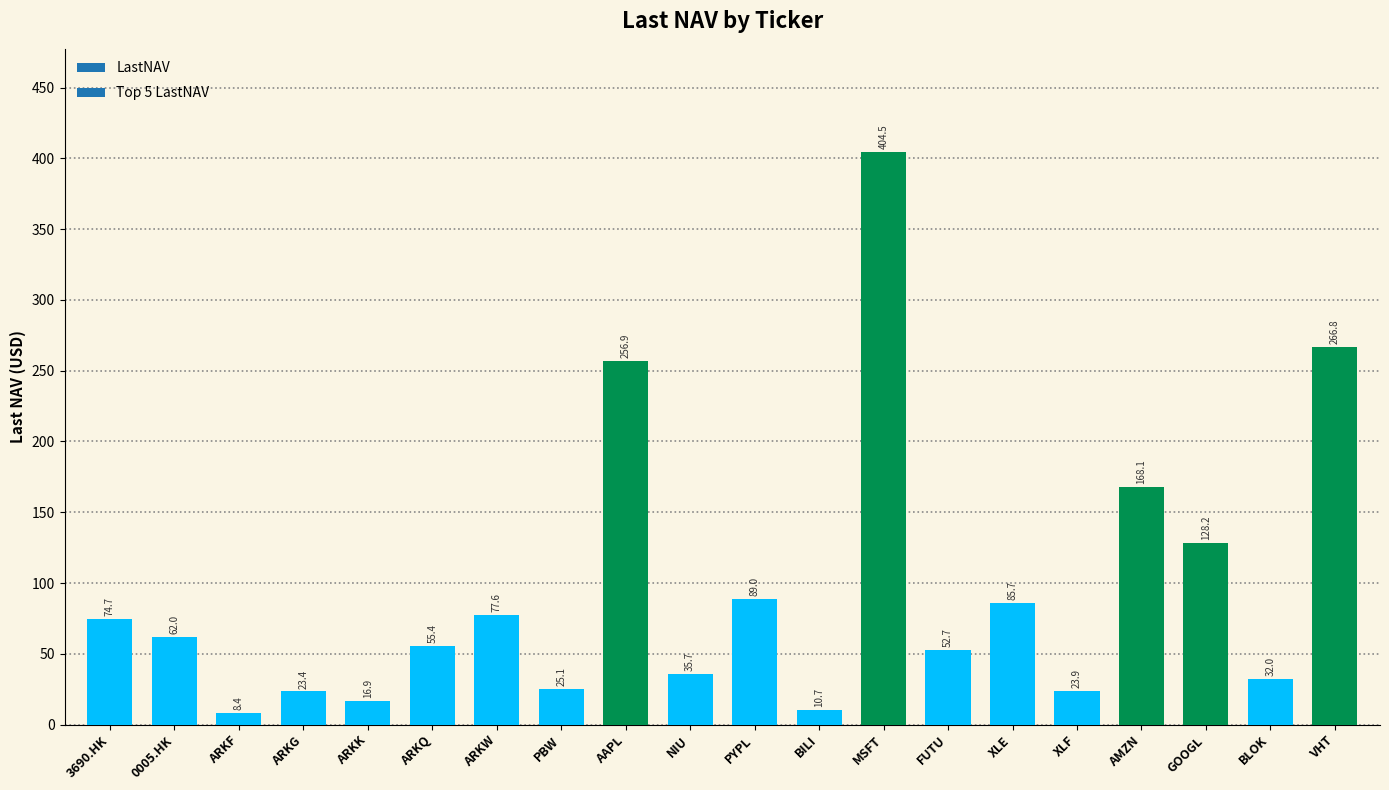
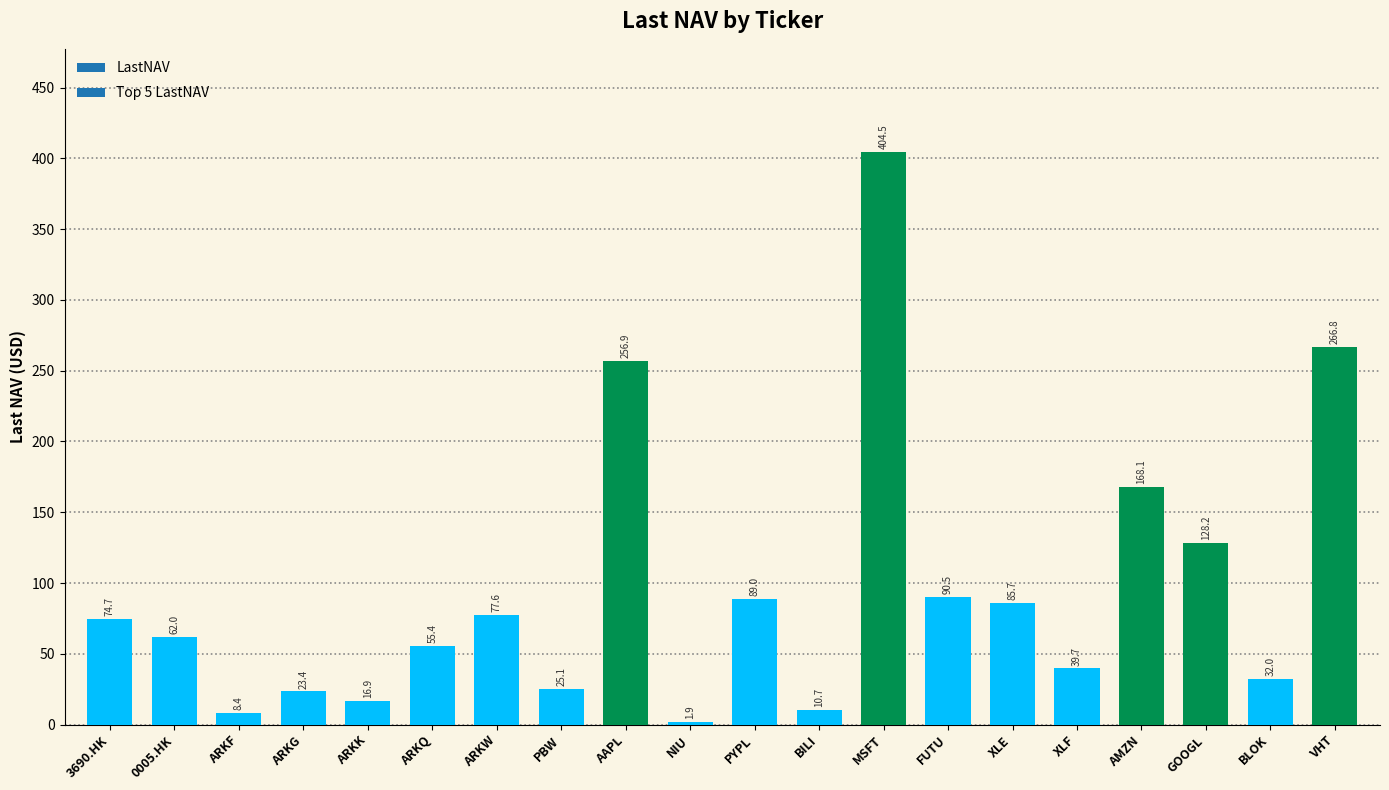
NIU: 35.7 -> 1.9
FUTU: 52.7 -> 90.5
XLF: 23.9 -> 39.7
